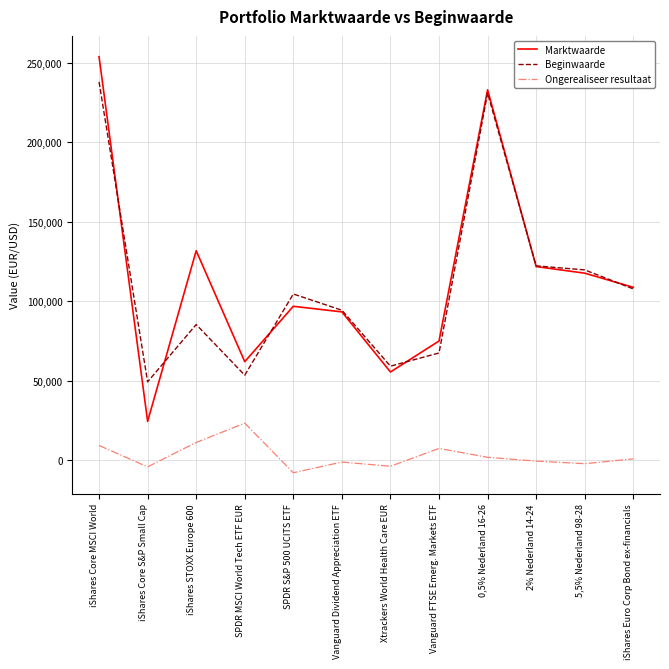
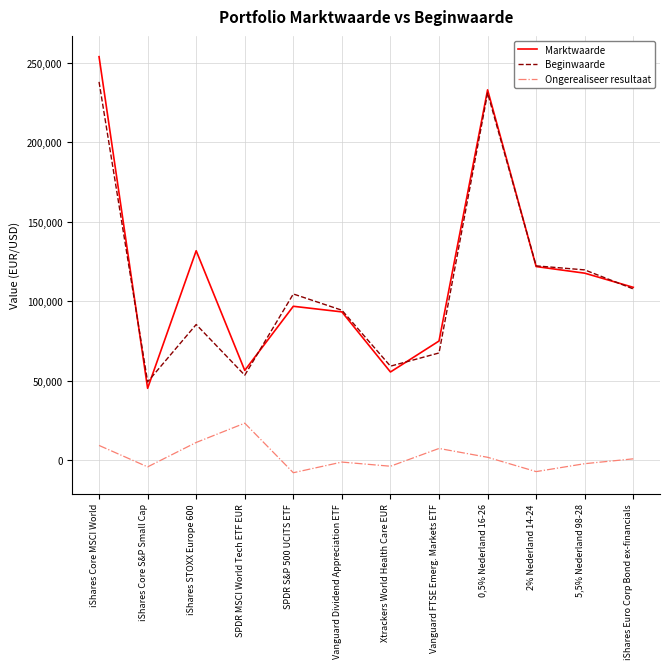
Marktwaarde, iShares Core S&P Small Cap: 25,000 -> 45,000
Marktwaarde, SPDR MSCI World Tech ETF EUR: 62,000 -> 57,000
Ongerealiseer resultaat, 2% Nederland 14-24: 0 -> -7,000
